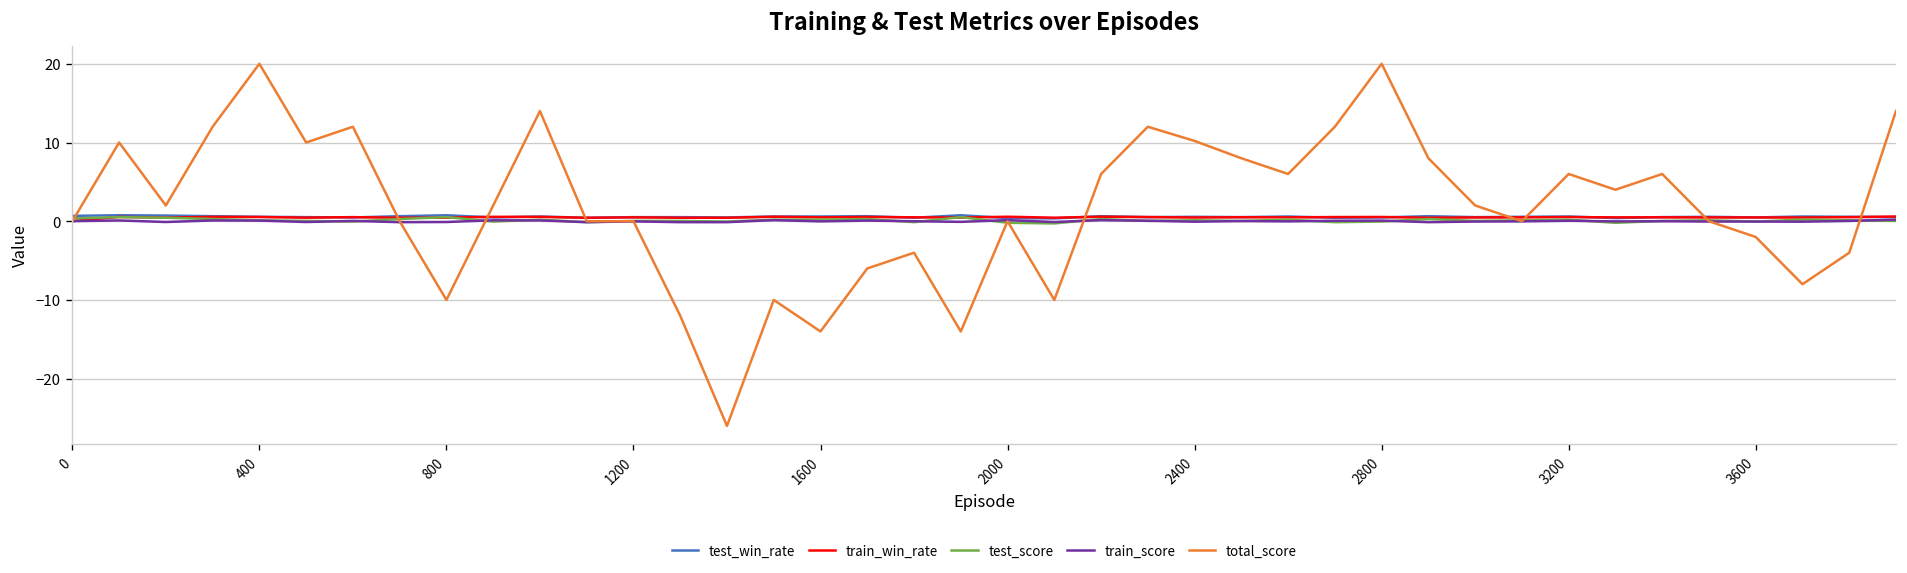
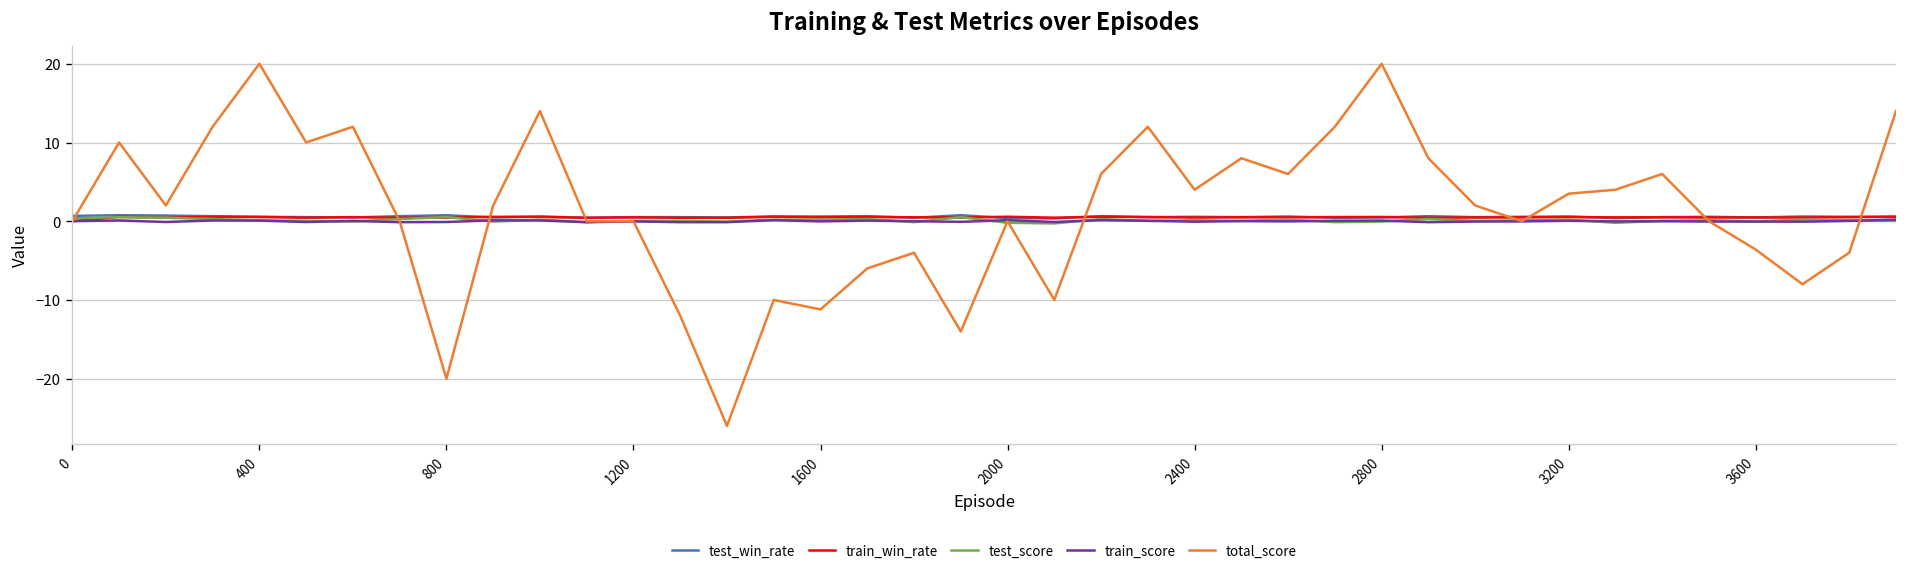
total_score, 800: -10 -> -20
total_score, 1600: -14 -> -11
total_score, 2400: 10 -> 4
total_score, 3200: 6 -> 4
total_score, 3600: -2 -> -4
